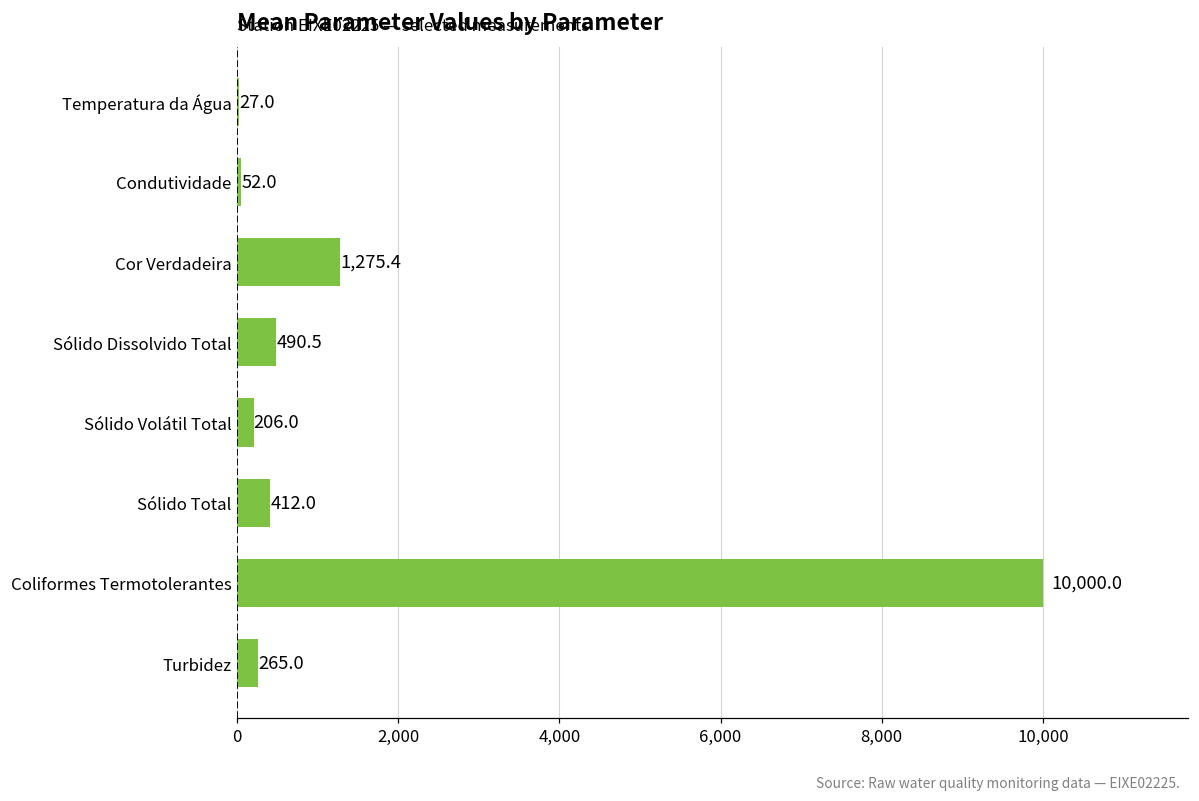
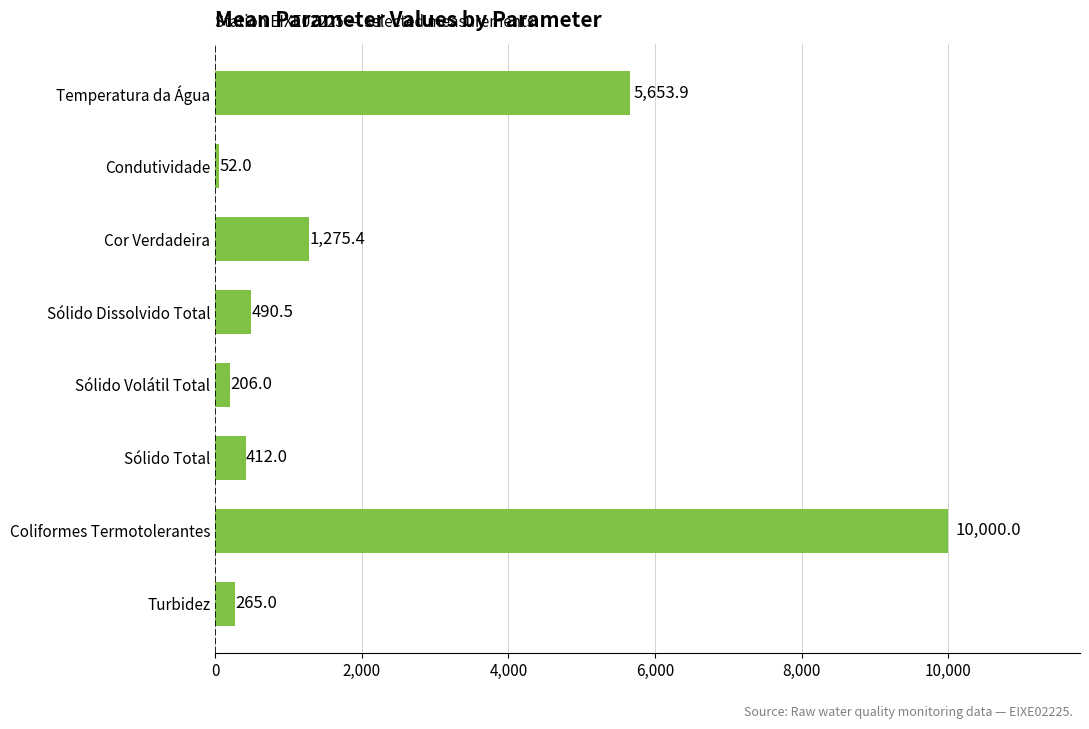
Temperatura da Água: 27.0 -> 5,653.9
